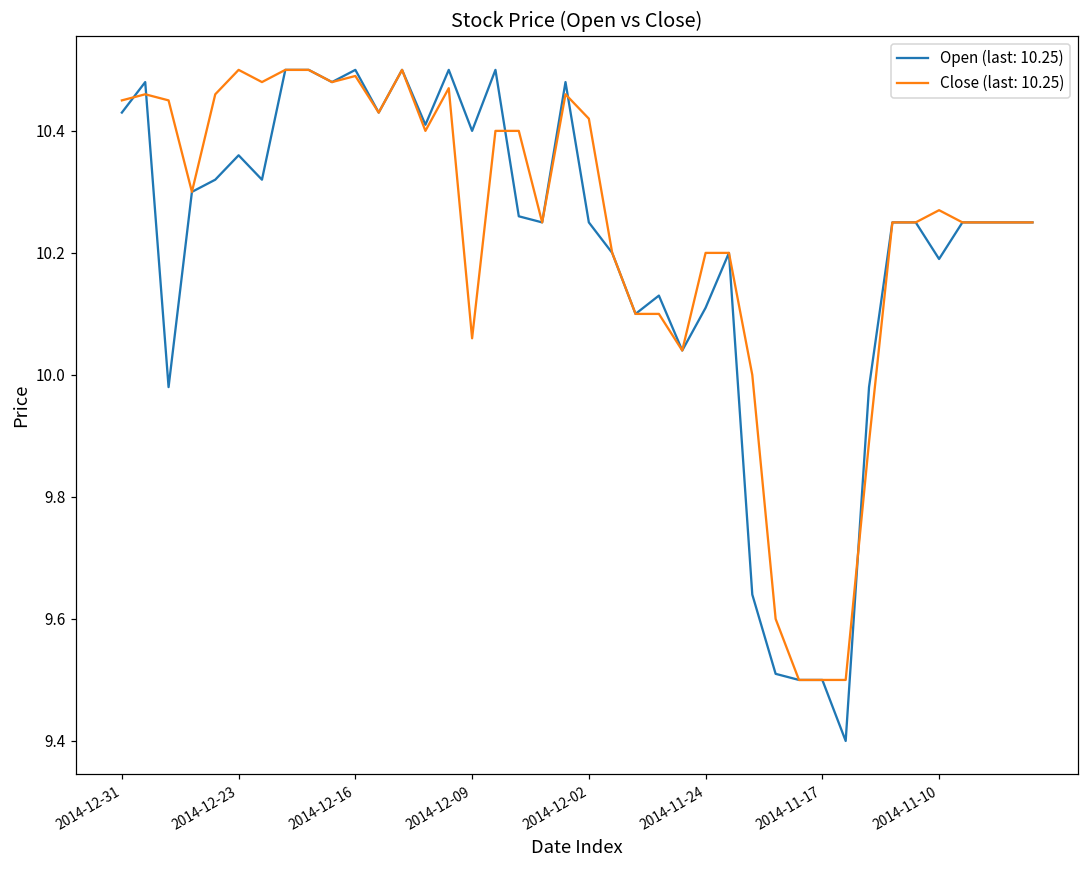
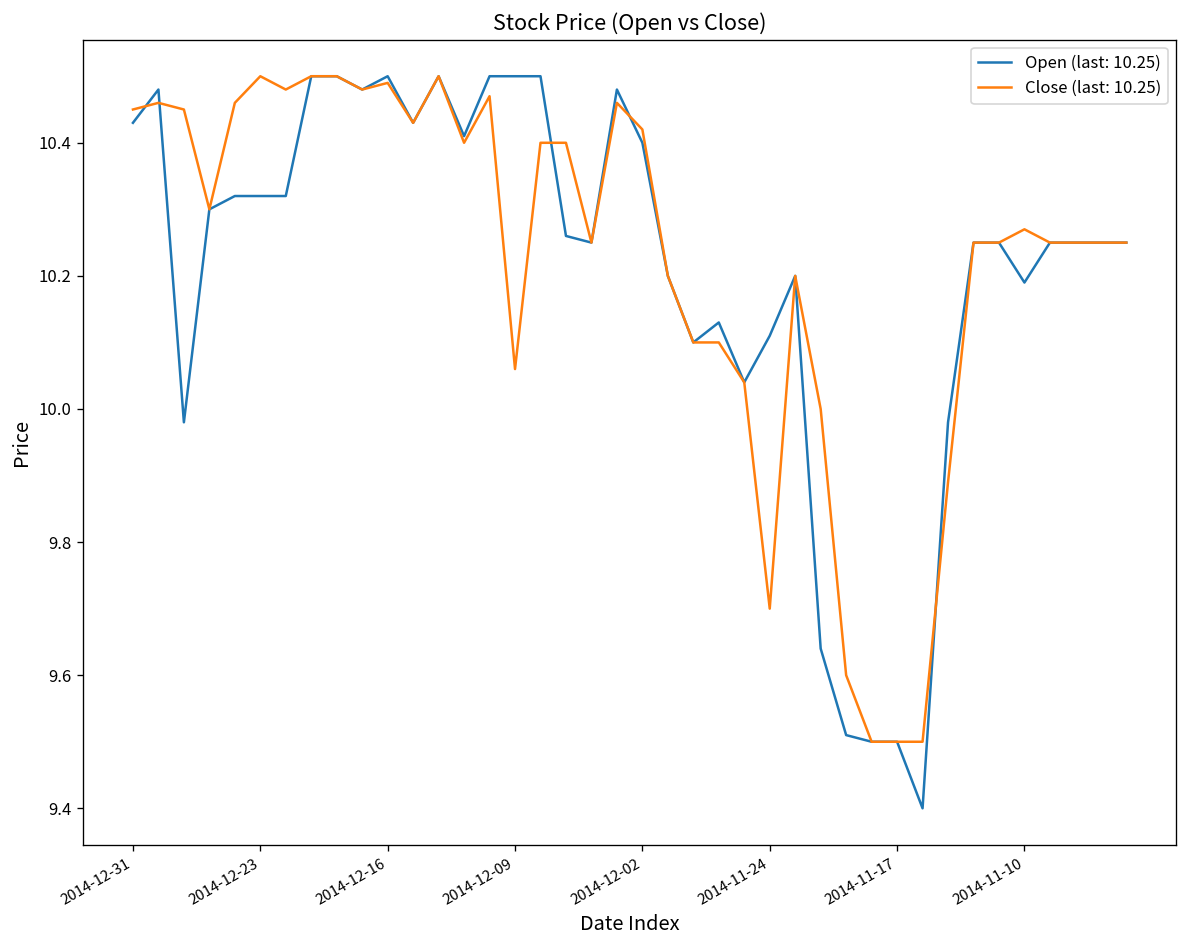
Open (last: 10.25), 2014-12-23: 10.36 -> 10.32
Open (last: 10.25), 2014-12-09: 10.4 -> 10.5
Open (last: 10.25), 2014-12-02: 10.25 -> 10.40
Close (last: 10.25), 2014-11-24: 10.2 -> 9.7
